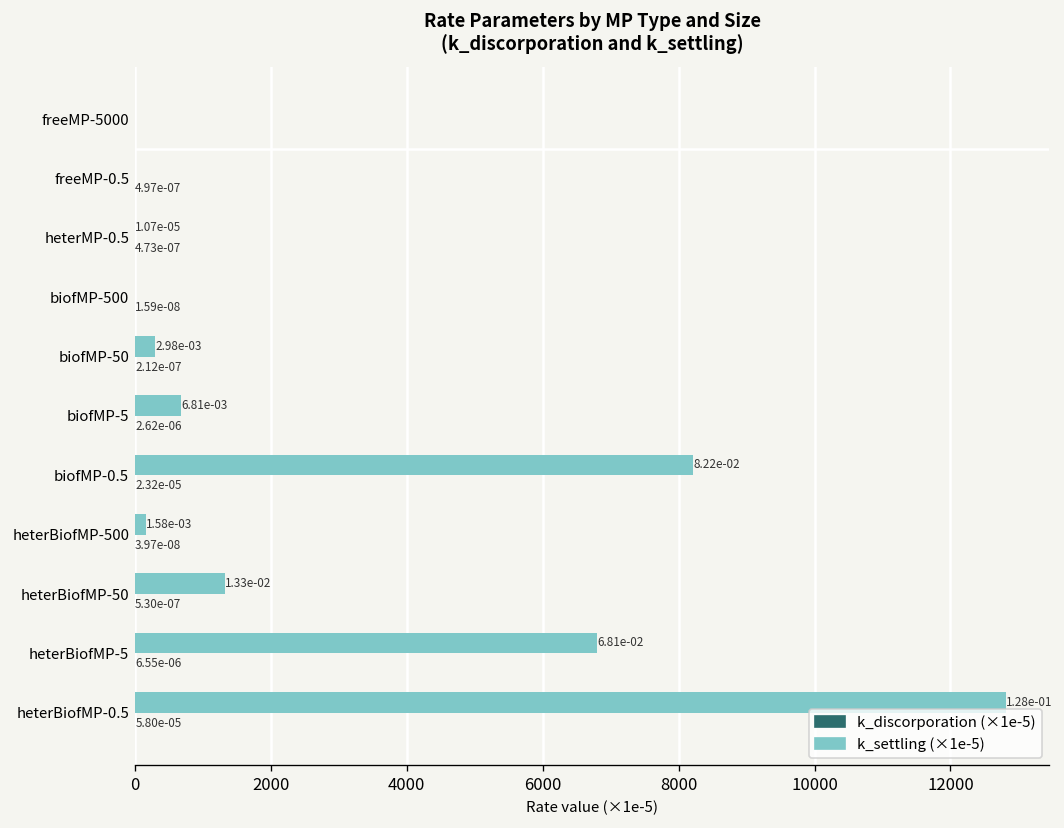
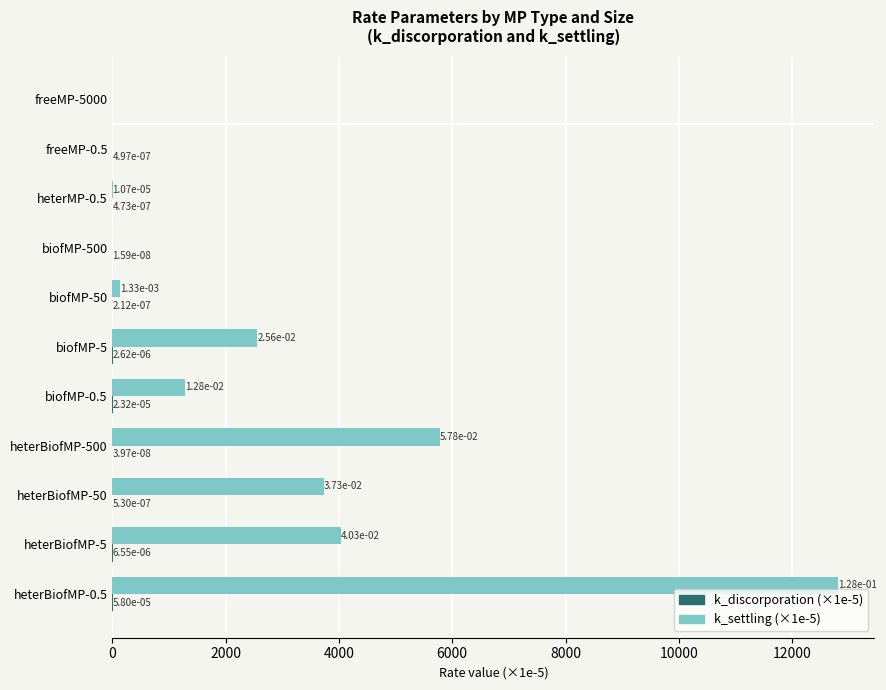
k_settling (×1e-5), biofMP-50: 2.98e-03 -> 1.33e-03
k_settling (×1e-5), biofMP-5: 6.81e-03 -> 2.56e-02
k_settling (×1e-5), biofMP-0.5: 8.22e-02 -> 1.28e-02
k_settling (×1e-5), heterBiofMP-500: 1.58e-03 -> 5.78e-02
k_settling (×1e-5), heterBiofMP-50: 1.33e-02 -> 3.73e-02
k_settling (×1e-5), heterBiofMP-5: 6.81e-02 -> 4.03e-02
